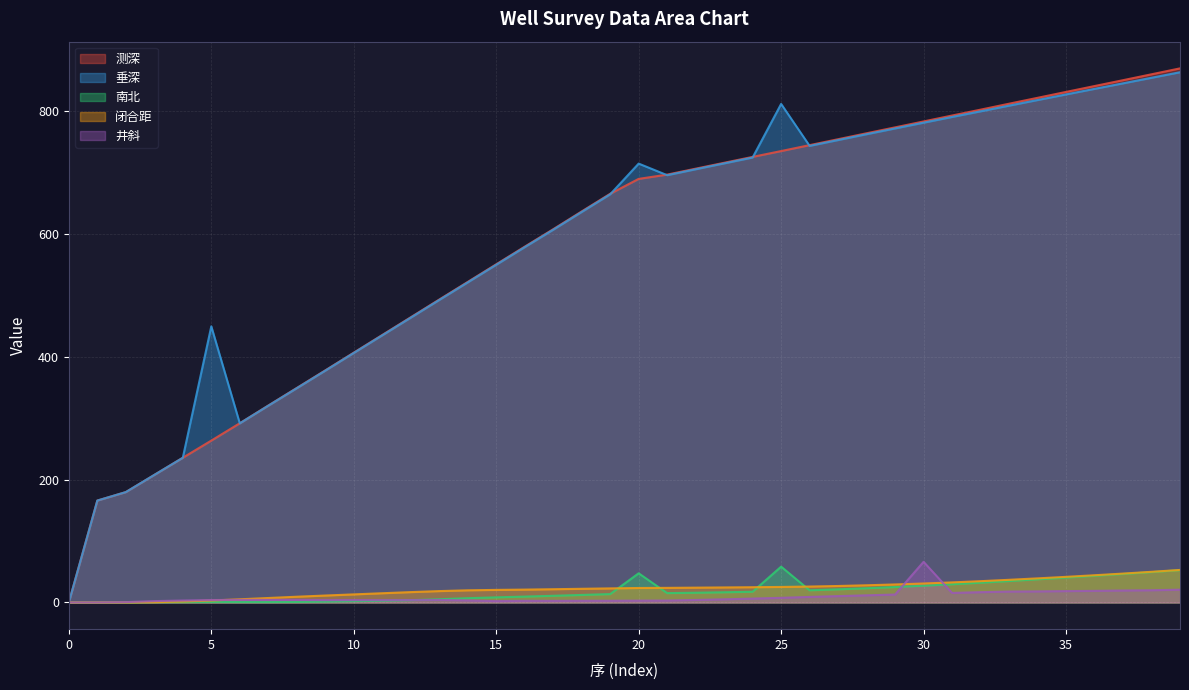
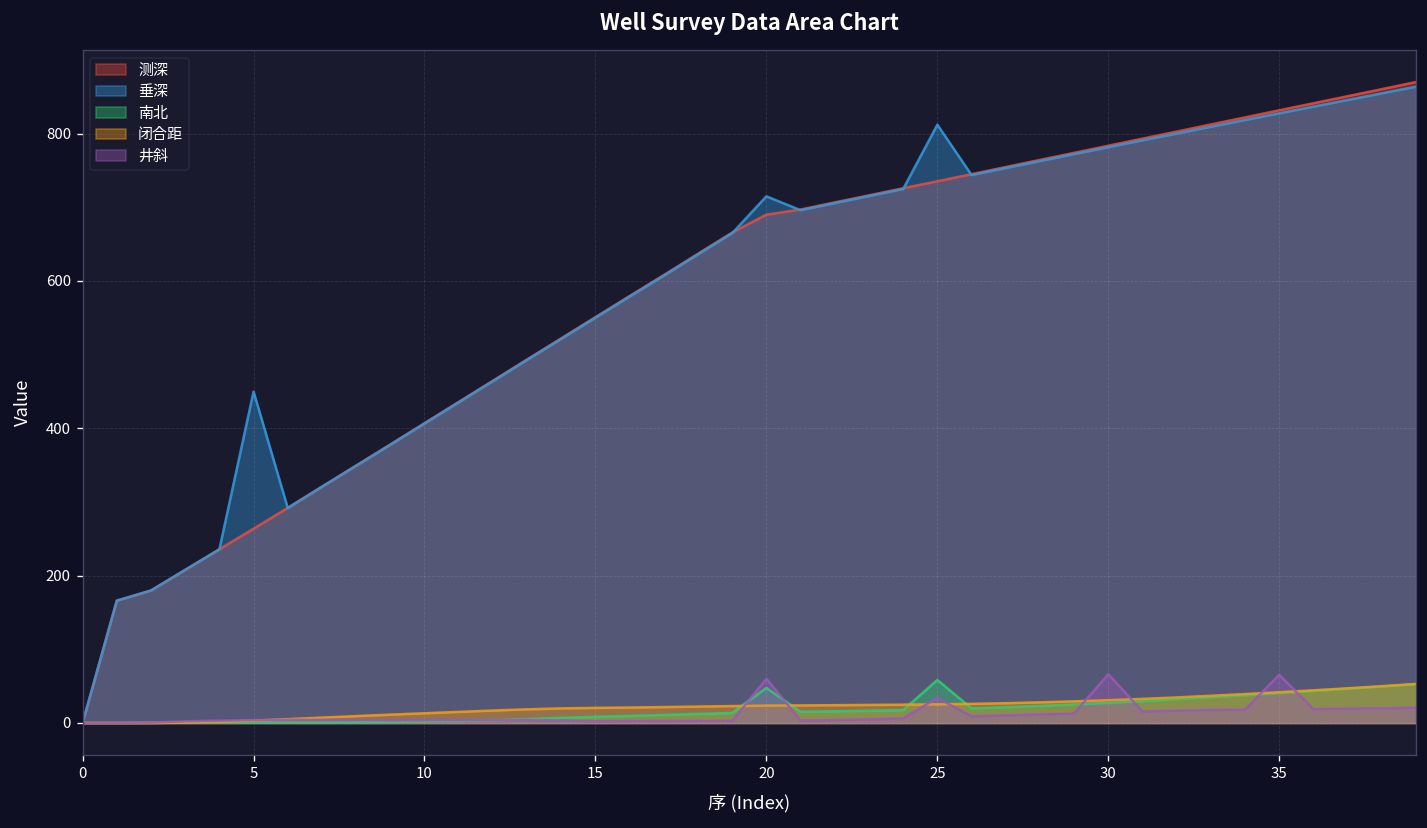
井斜, 20: 0 -> 60
井斜, 25: 10 -> 30
井斜, 35: 20 -> 70
